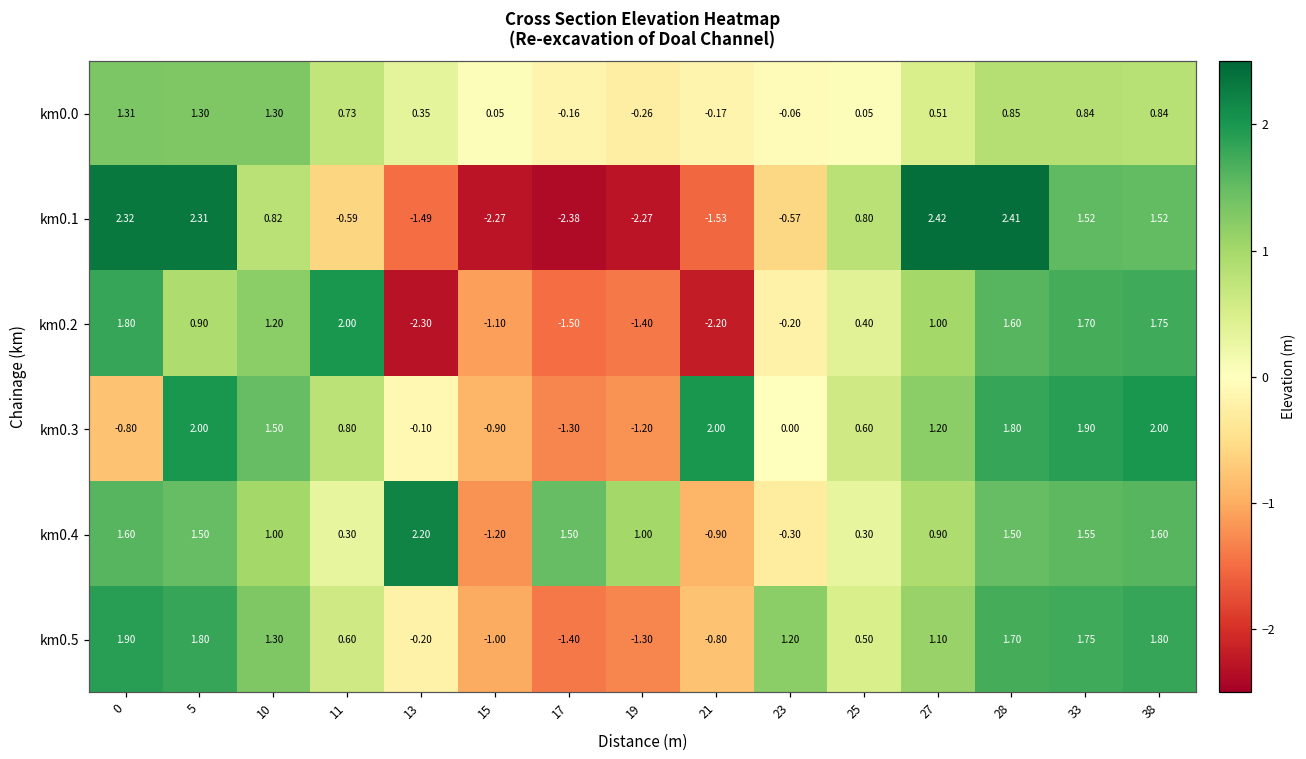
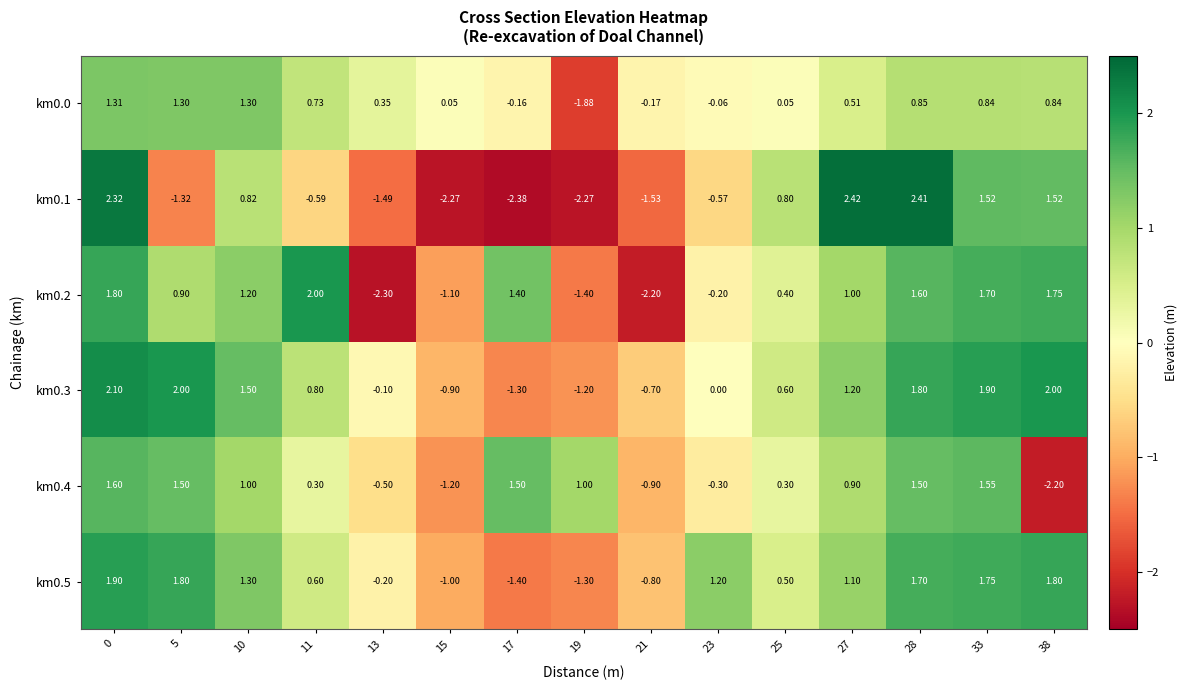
km0.0, 19: -0.26 -> -1.88
km0.1, 5: 2.31 -> -1.32
km0.2, 17: -1.50 -> 1.40
km0.3, 0: -0.80 -> 2.10
km0.3, 21: 2.00 -> -0.70
km0.4, 13: 2.20 -> -0.50
km0.4, 38: 1.60 -> -2.20
